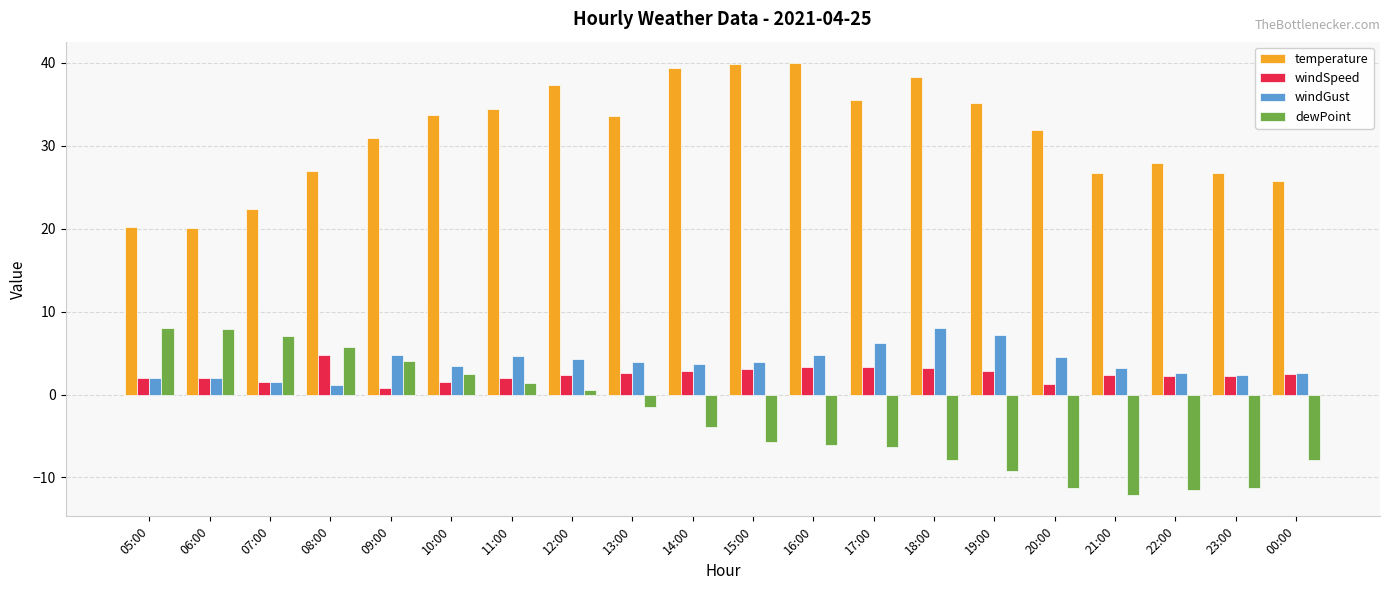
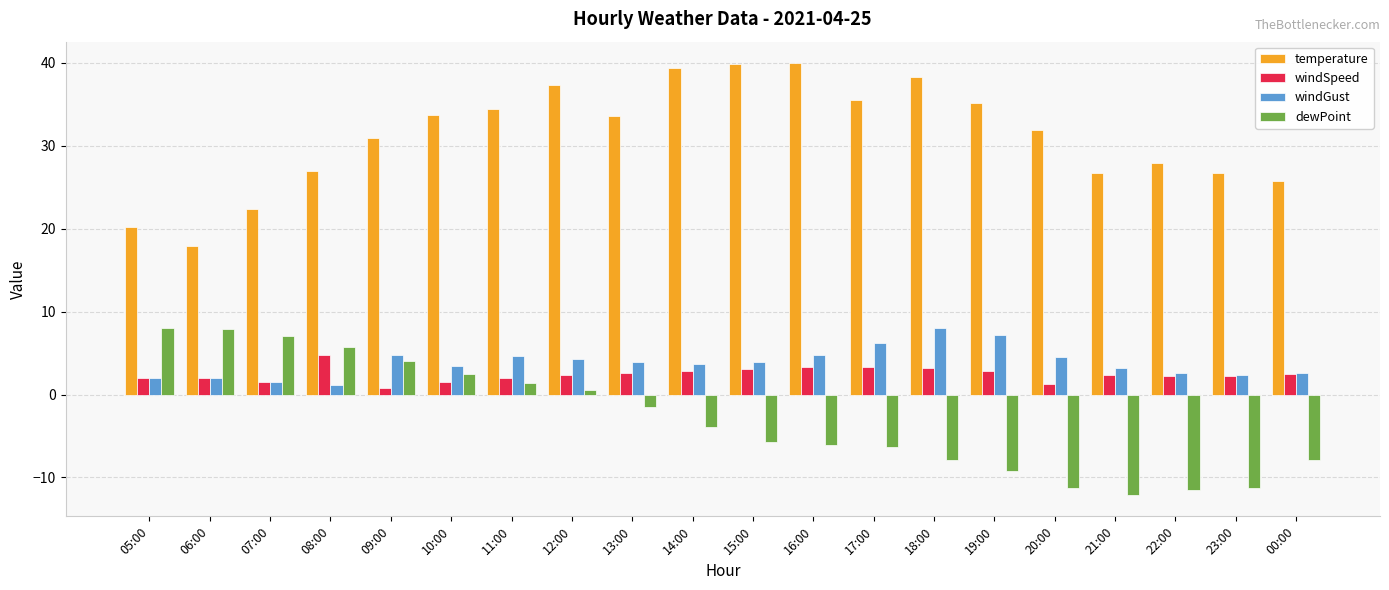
temperature, 06:00: 20 -> 18
